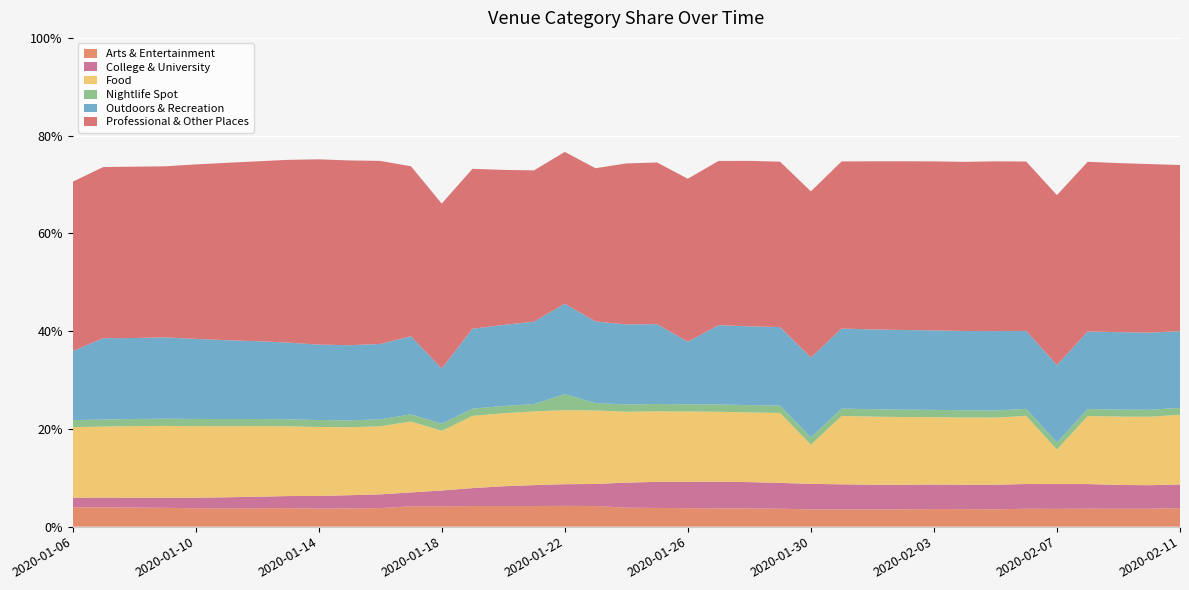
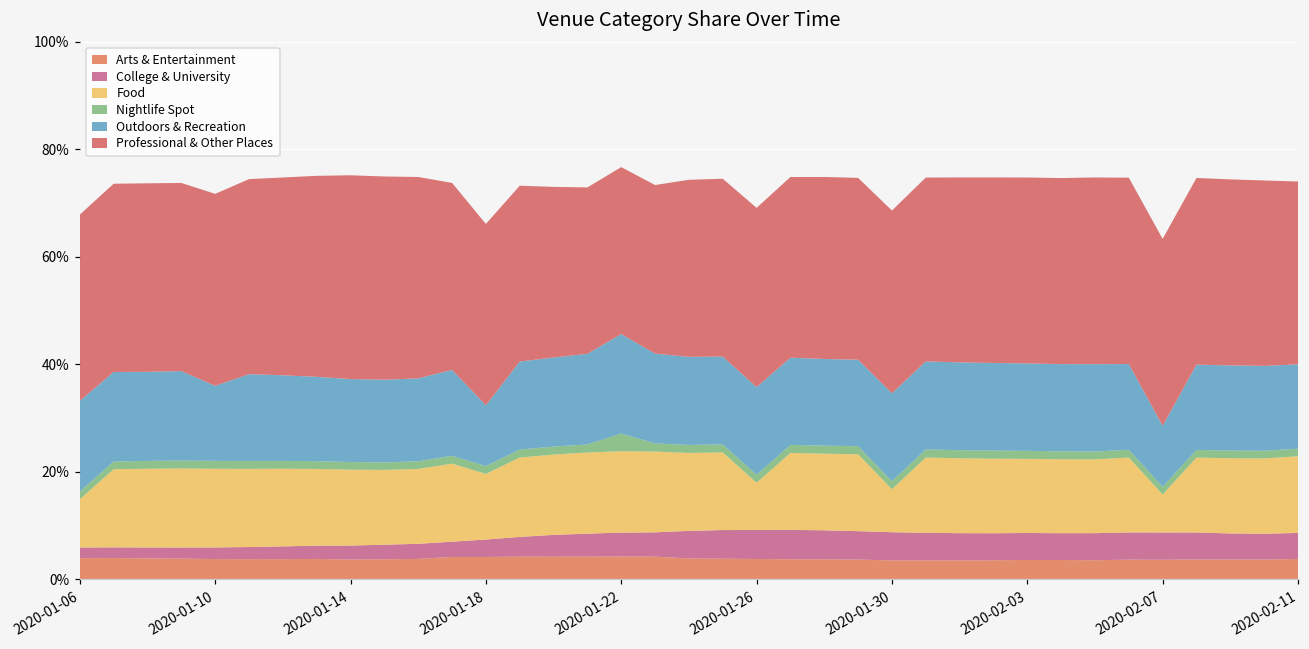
Food, 2020-01-06: 14% -> 9%
Outdoors & Recreation, 2020-01-06: 14% -> 17%
Outdoors & Recreation, 2020-01-10: 16% -> 14%
Food, 2020-01-26: 14% -> 9%
Outdoors & Recreation, 2020-01-26: 13% -> 16%
Outdoors & Recreation, 2020-02-07: 16% -> 11%
